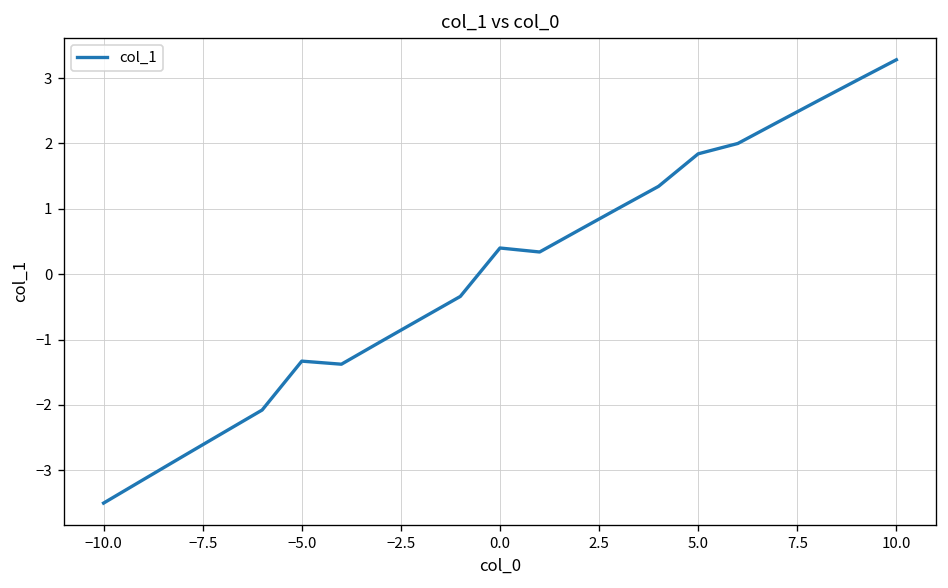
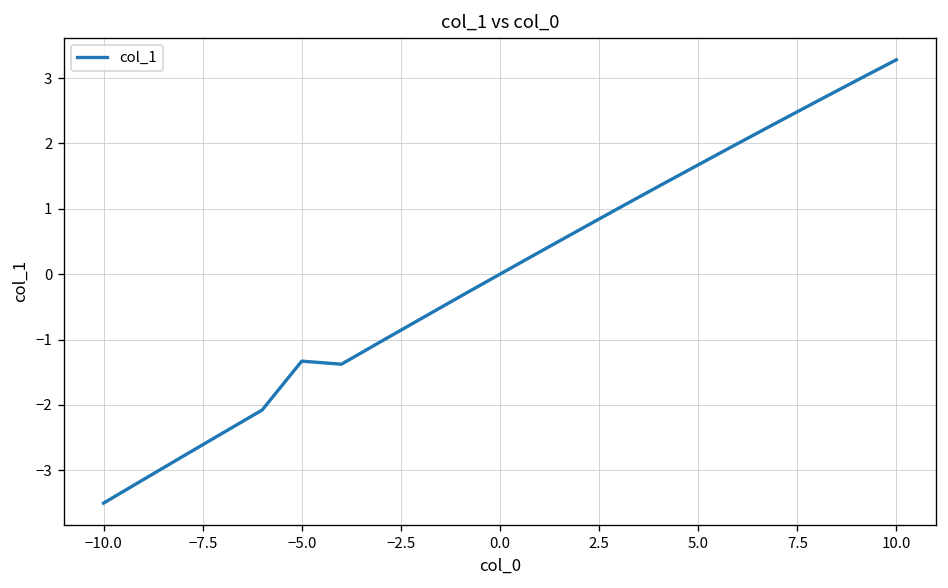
0.0: 0.4 -> 0.0
5.0: 1.8 -> 1.7
